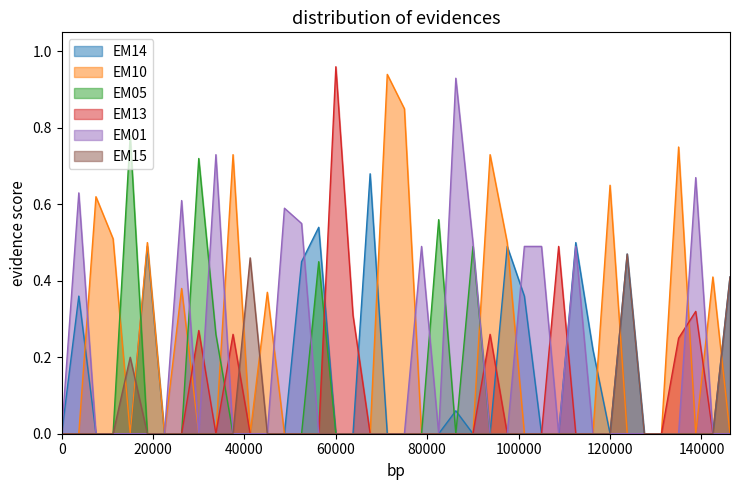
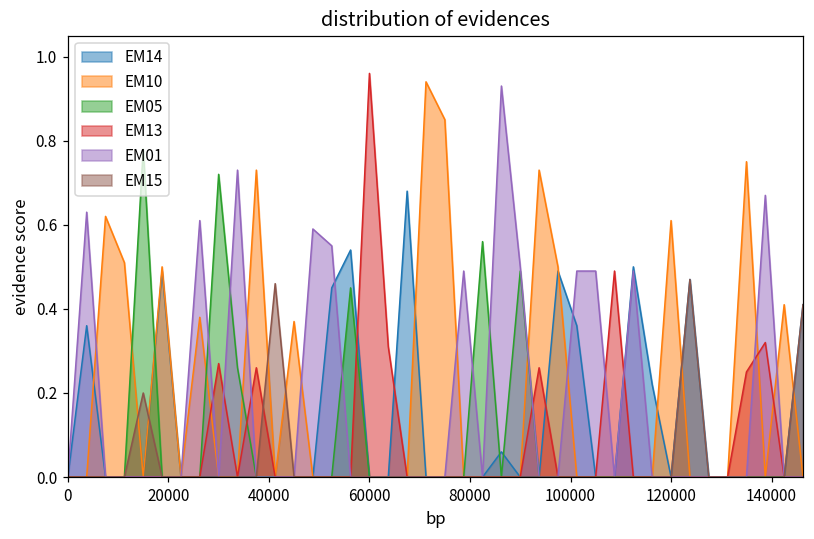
EM10, 120000: 0.65 -> 0.61
